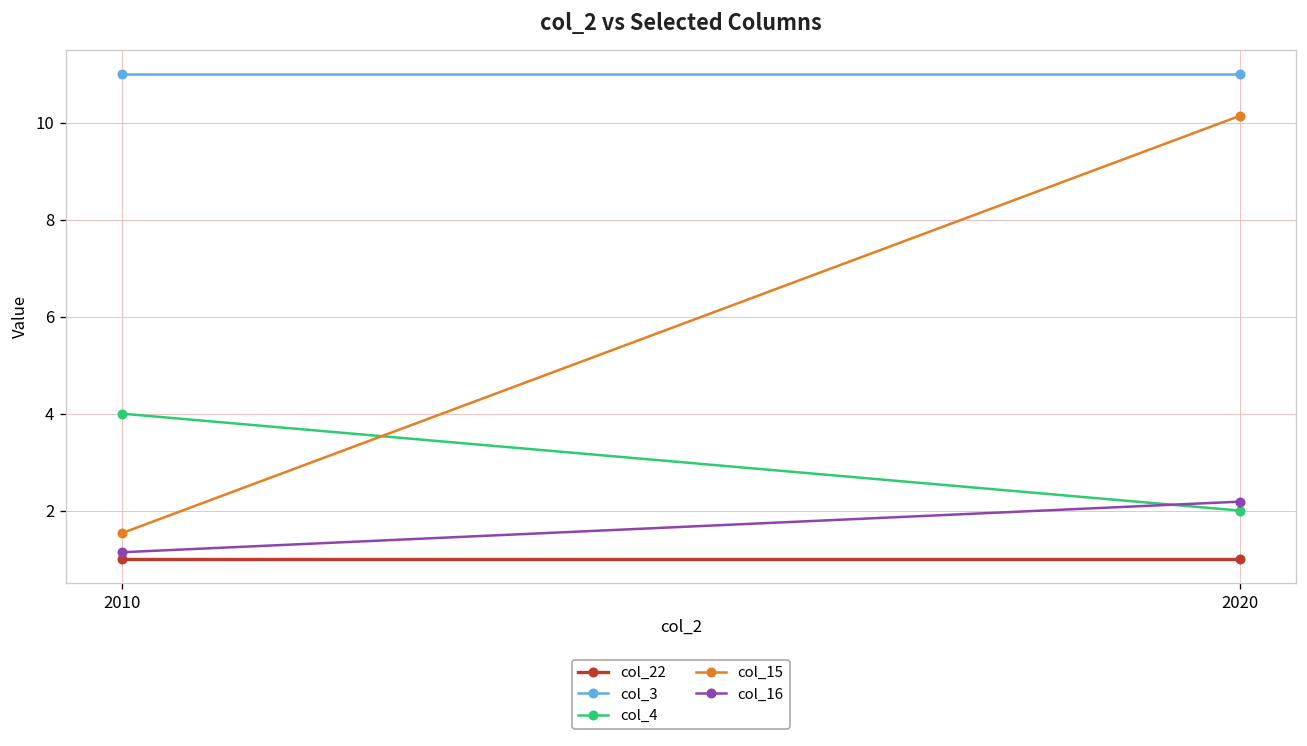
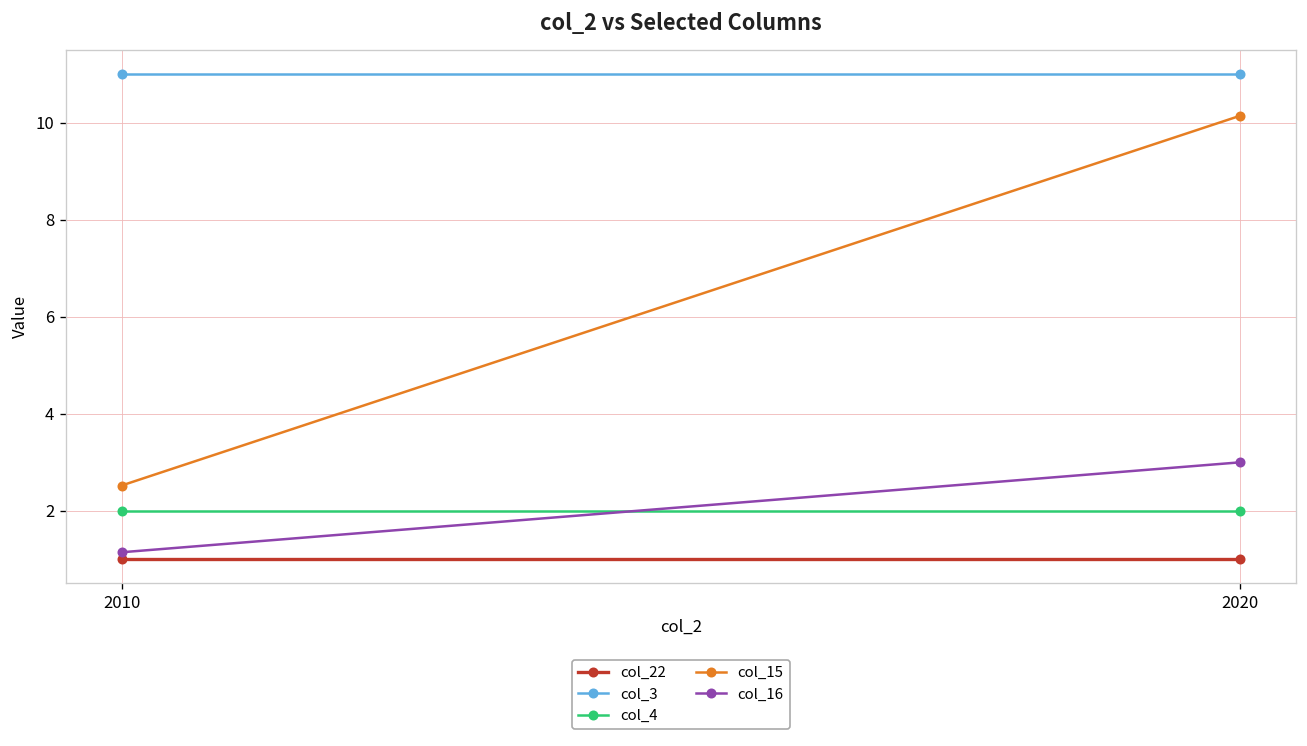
col_4, 2010: 4 -> 2
col_15, 2010: 1.5 -> 2.5
col_16, 2020: 2.2 -> 3.0
